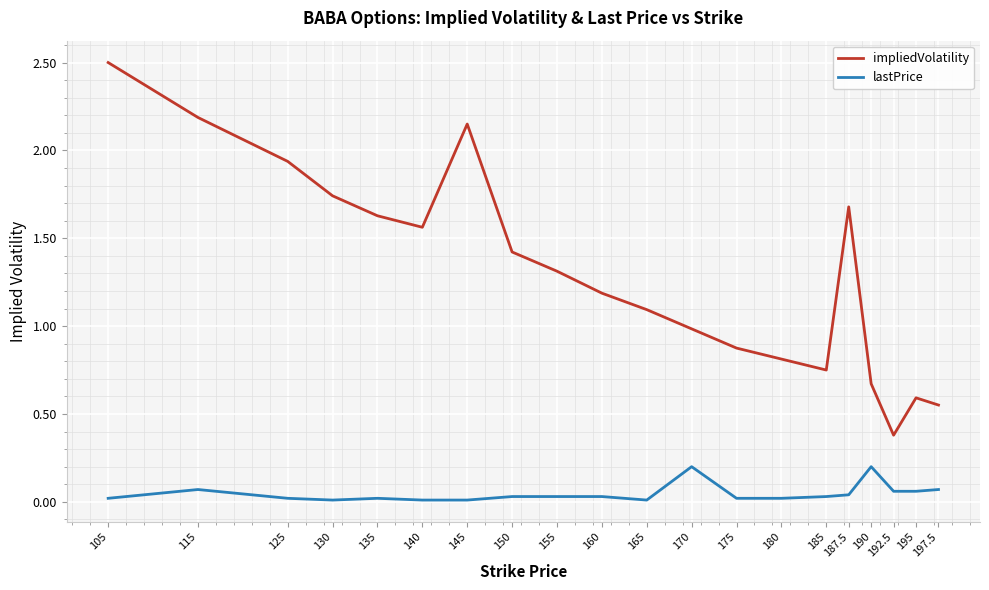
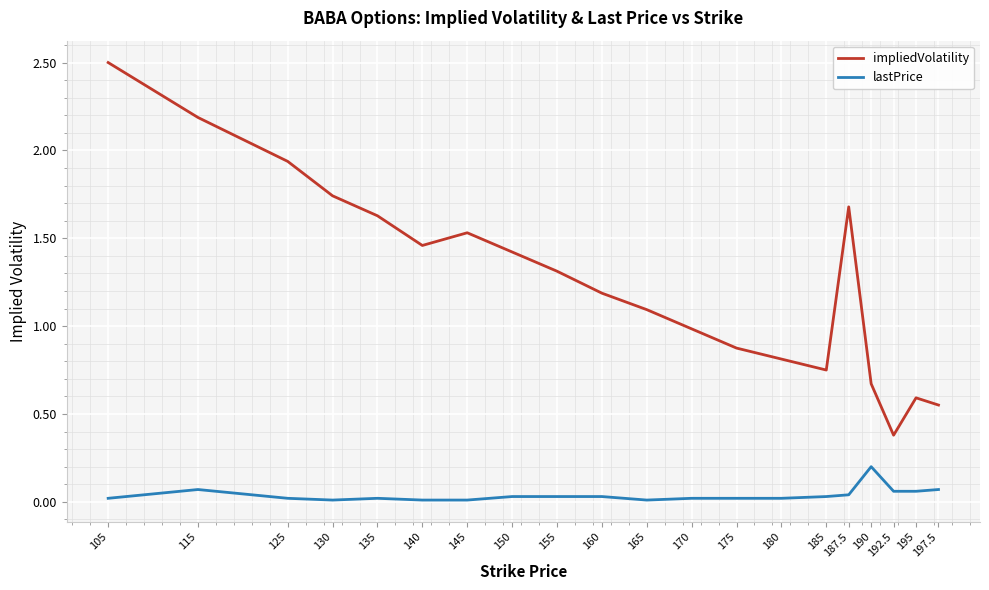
impliedVolatility, 140: 1.56 -> 1.46
impliedVolatility, 145: 2.15 -> 1.53
lastPrice, 170: 0.20 -> 0.02
